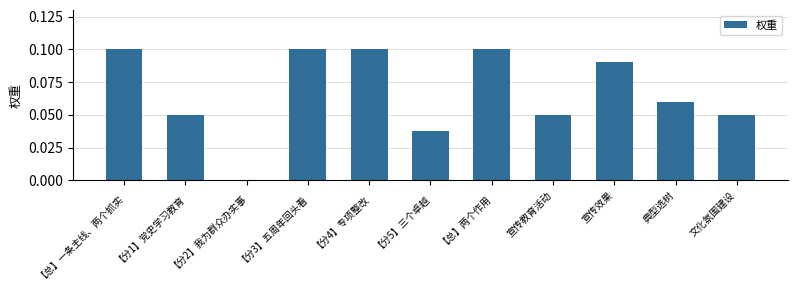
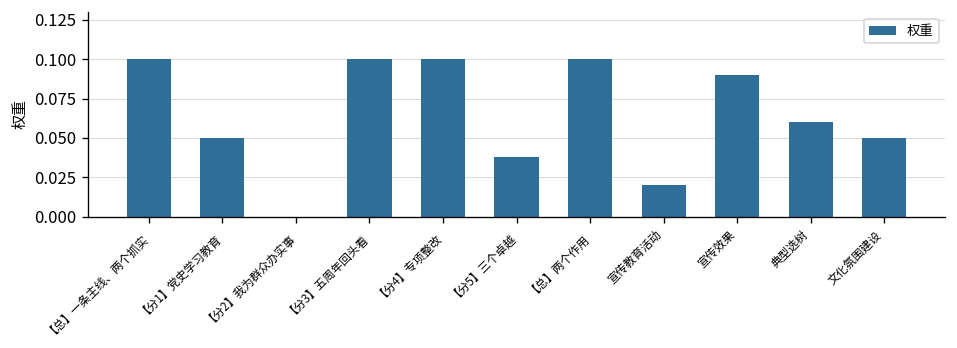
宣传教育活动: 0.05 -> 0.02
